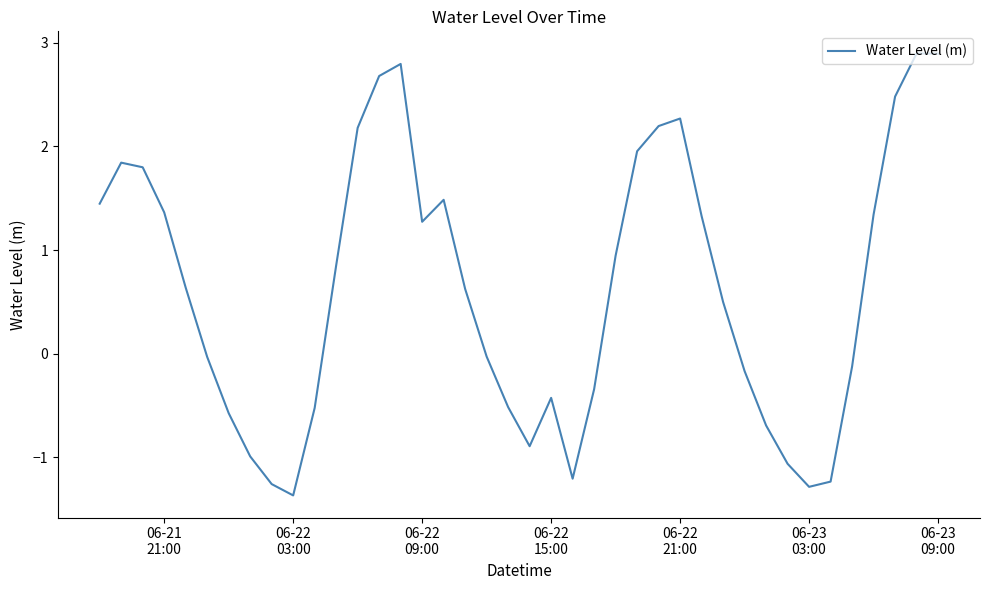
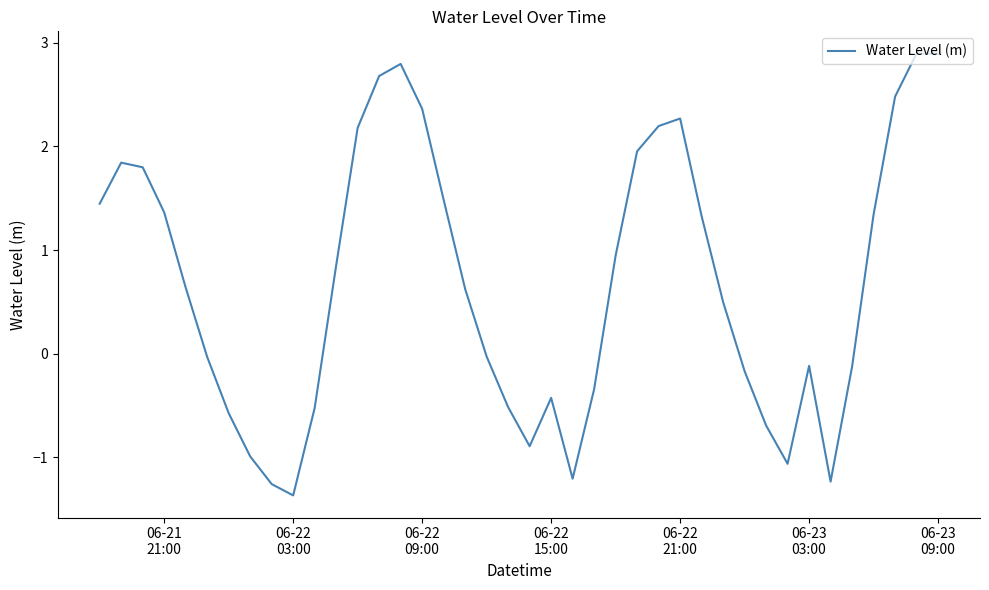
06-22 09:00: 1.27 -> 2.36
06-23 03:00: -1.28 -> -0.12
